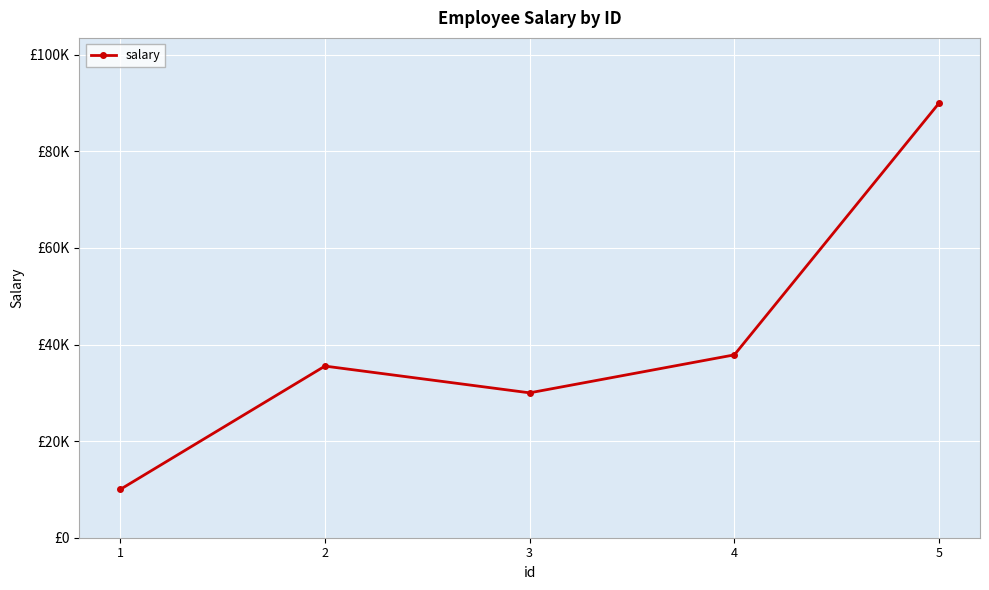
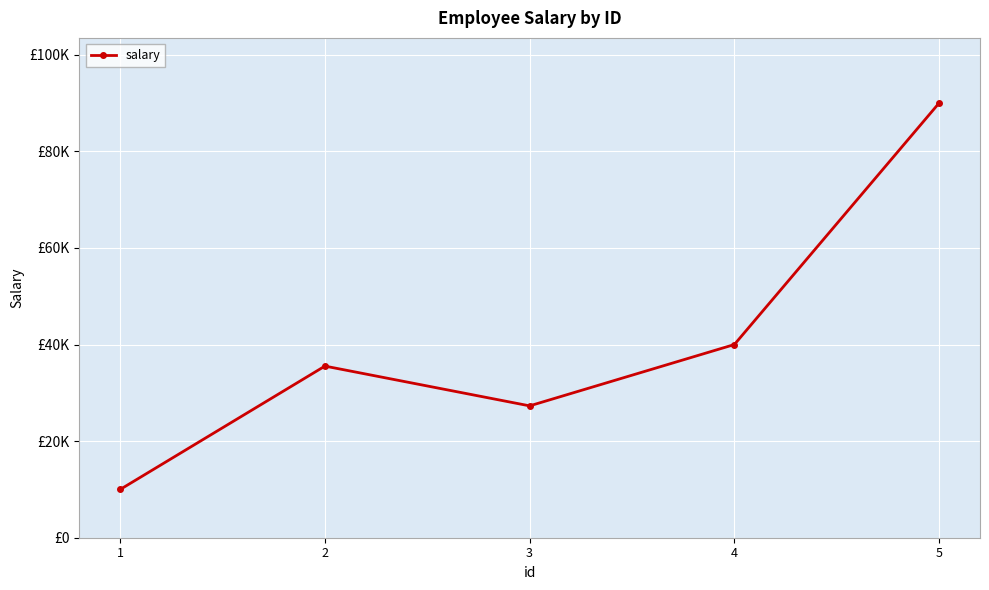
3: £30000 -> £27000
4: £38000 -> £40000
